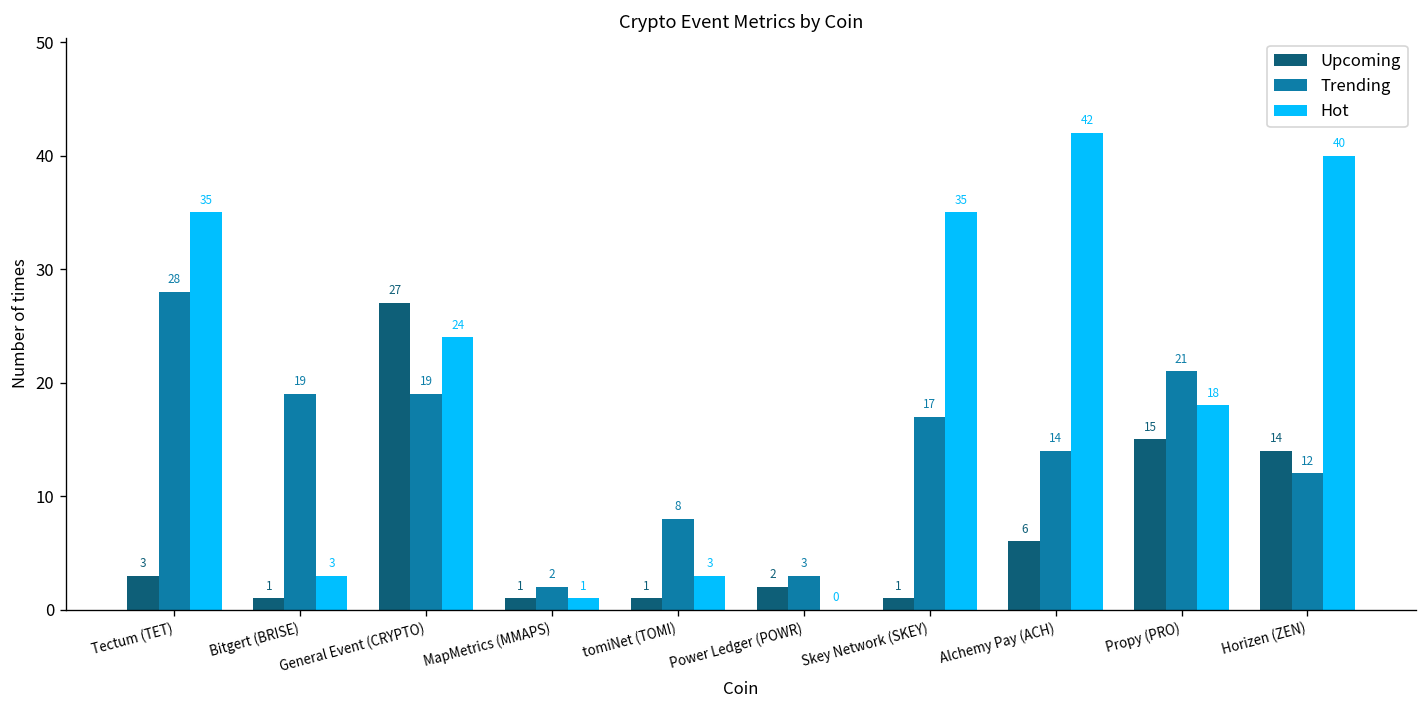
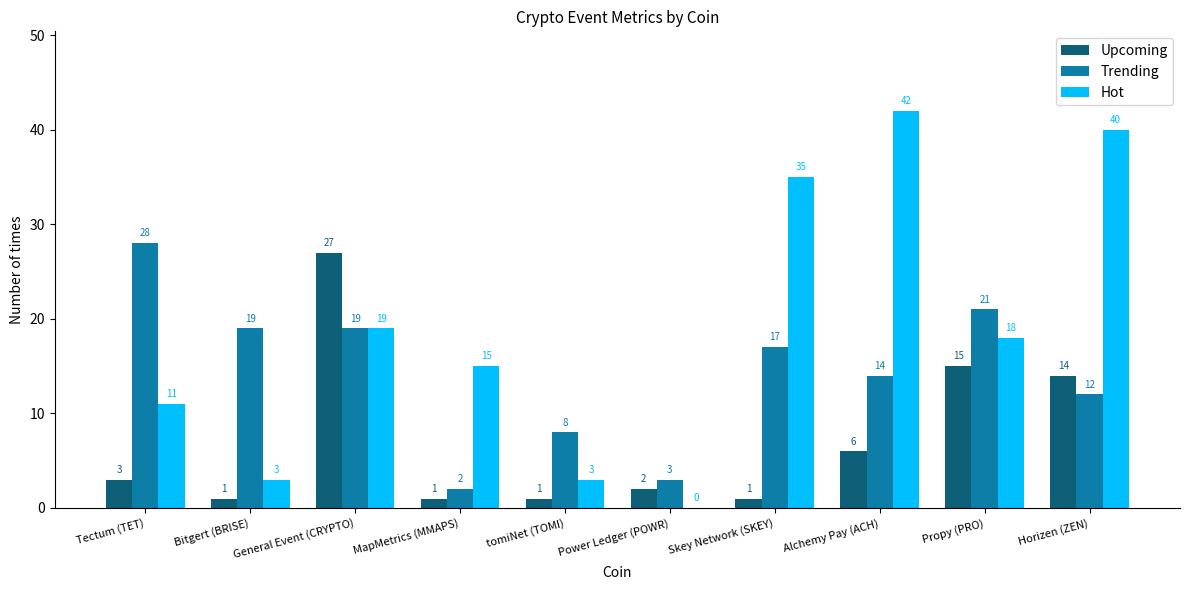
Hot, Tectum (TET): 35 -> 11
Hot, General Event (CRYPTO): 24 -> 19
Hot, MapMetrics (MMAPS): 1 -> 15
